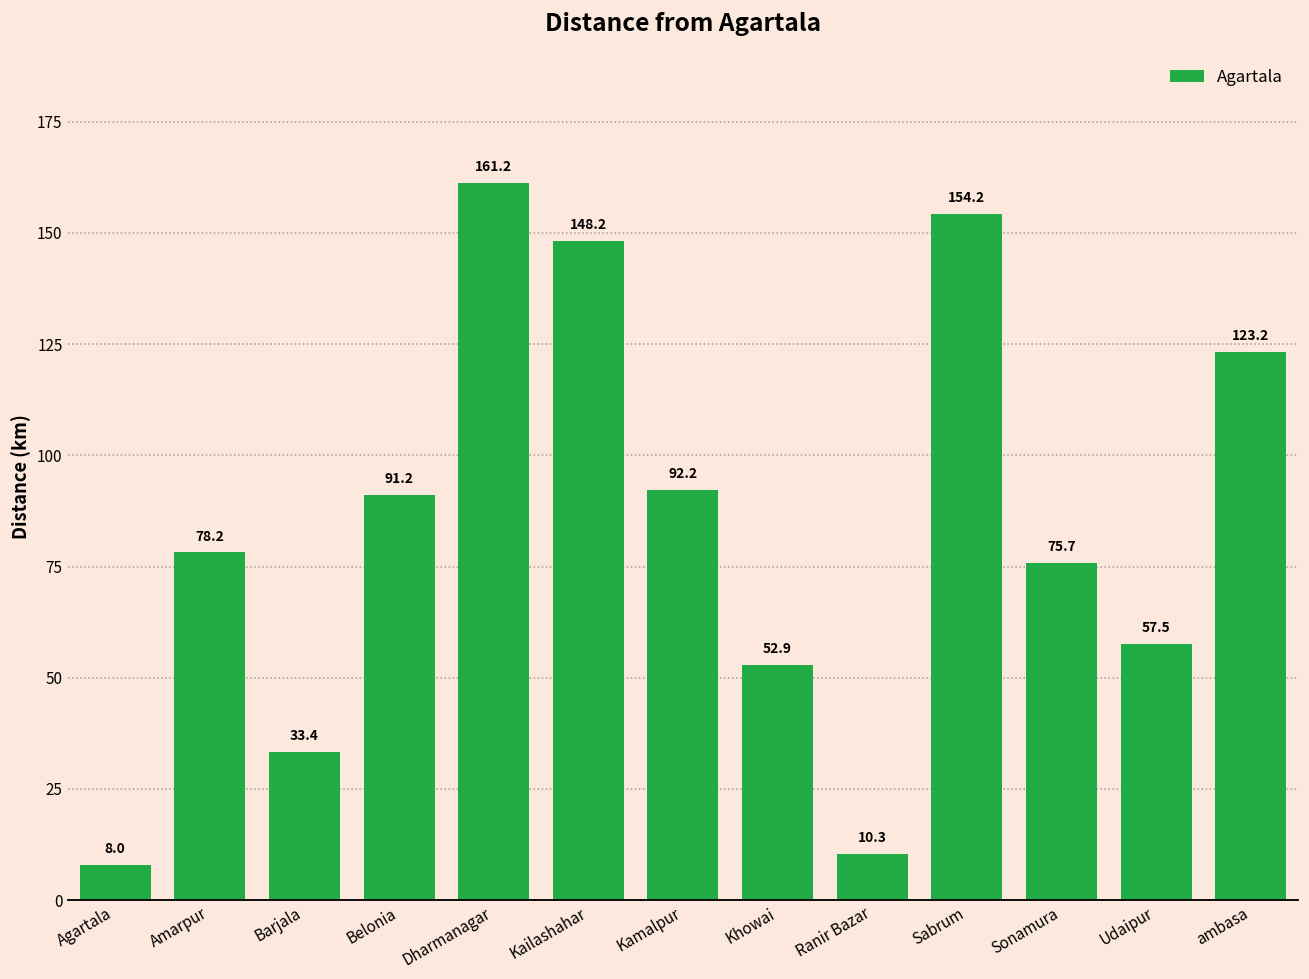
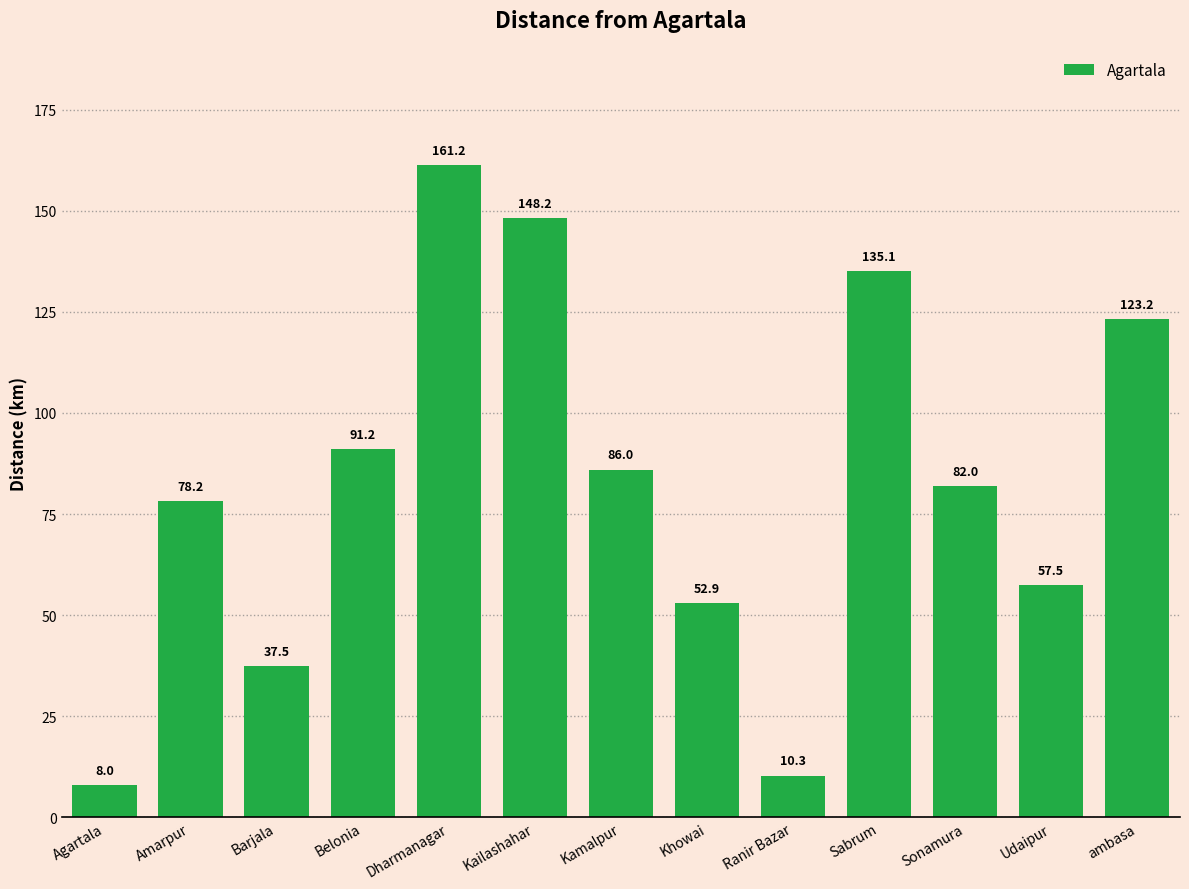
Barjala: 33.4 -> 37.5
Kamalpur: 92.2 -> 86.0
Sabrum: 154.2 -> 135.1
Sonamura: 75.7 -> 82.0
